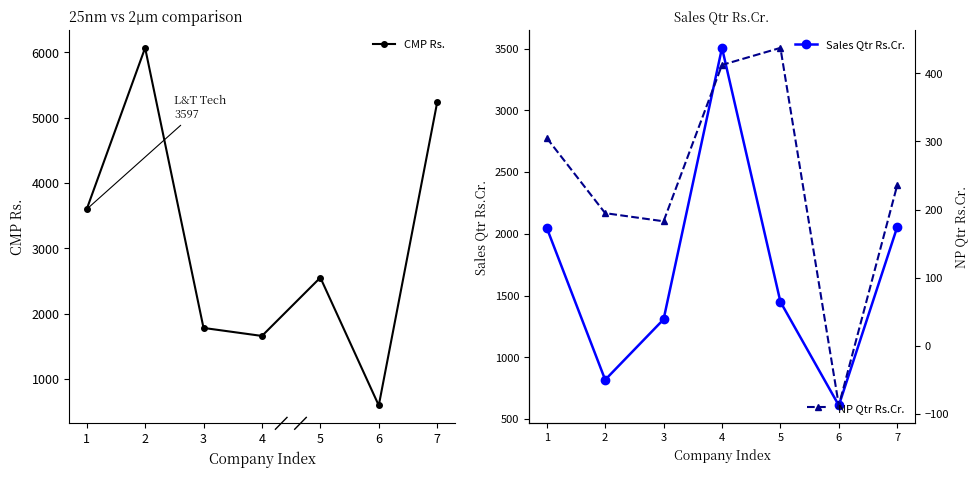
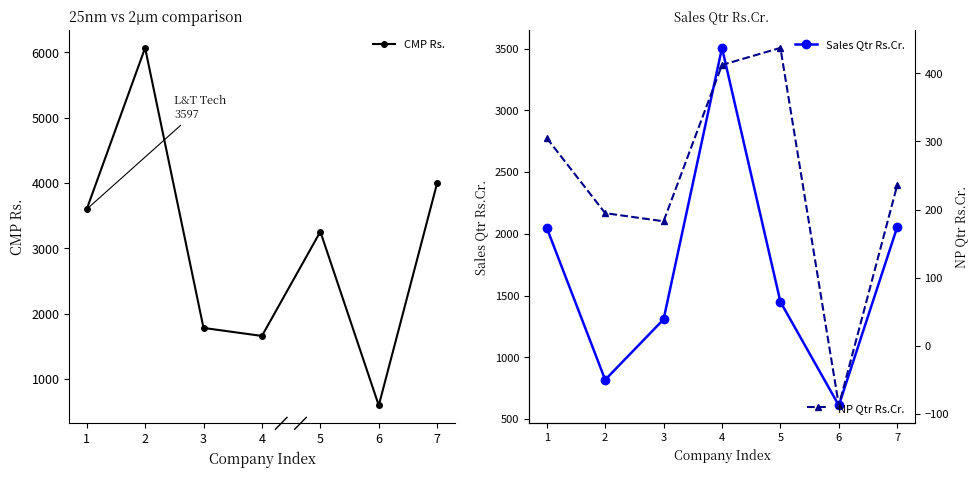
25nm vs 2μm comparison, 5: 2600 -> 3300
25nm vs 2μm comparison, 7: 5200 -> 4000
